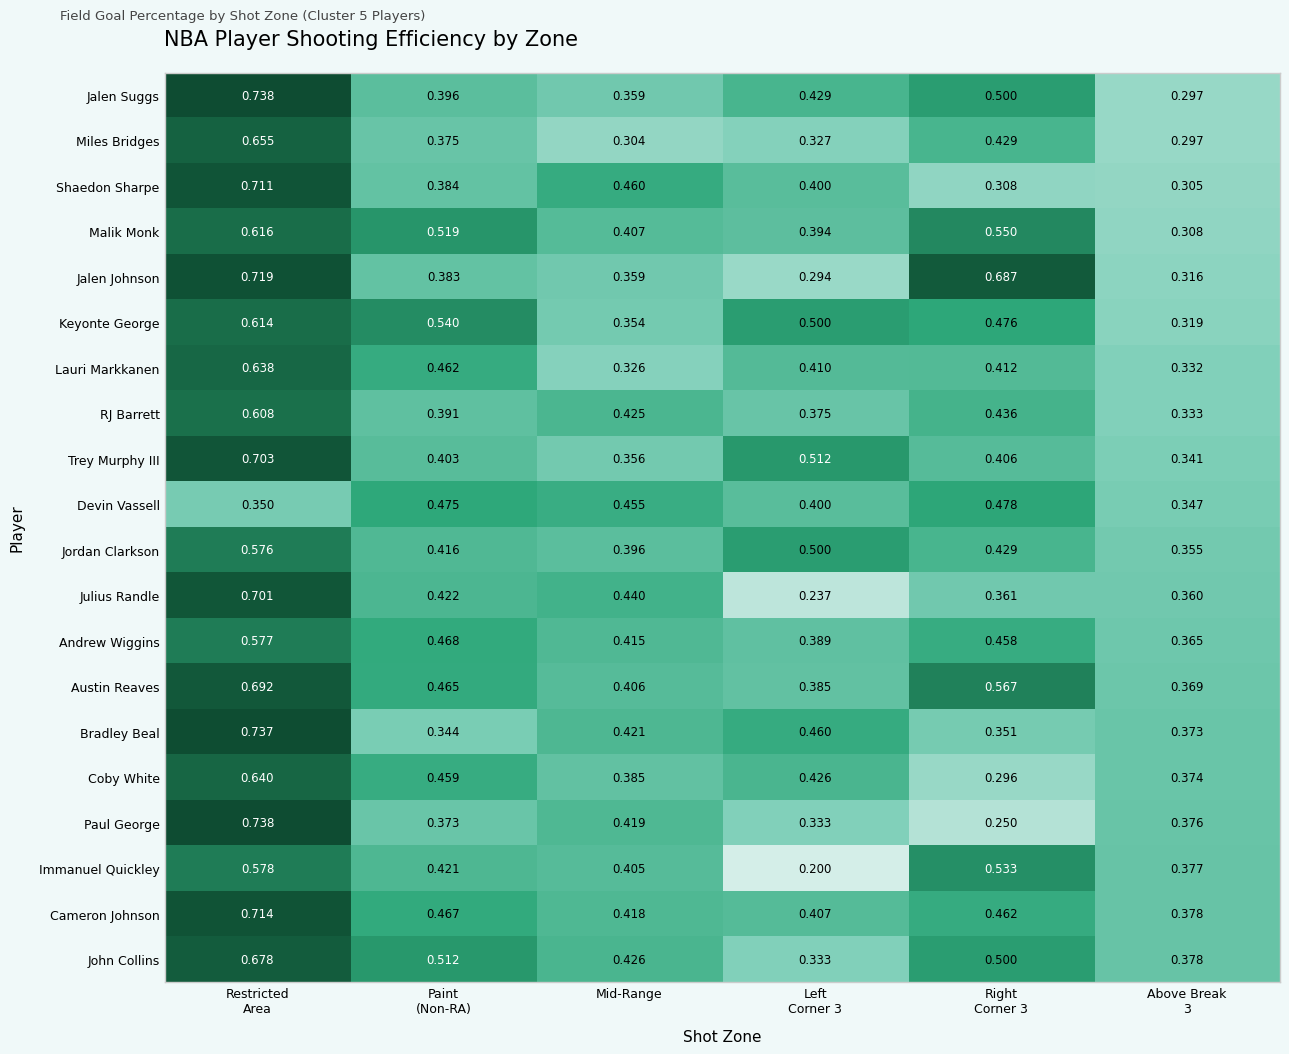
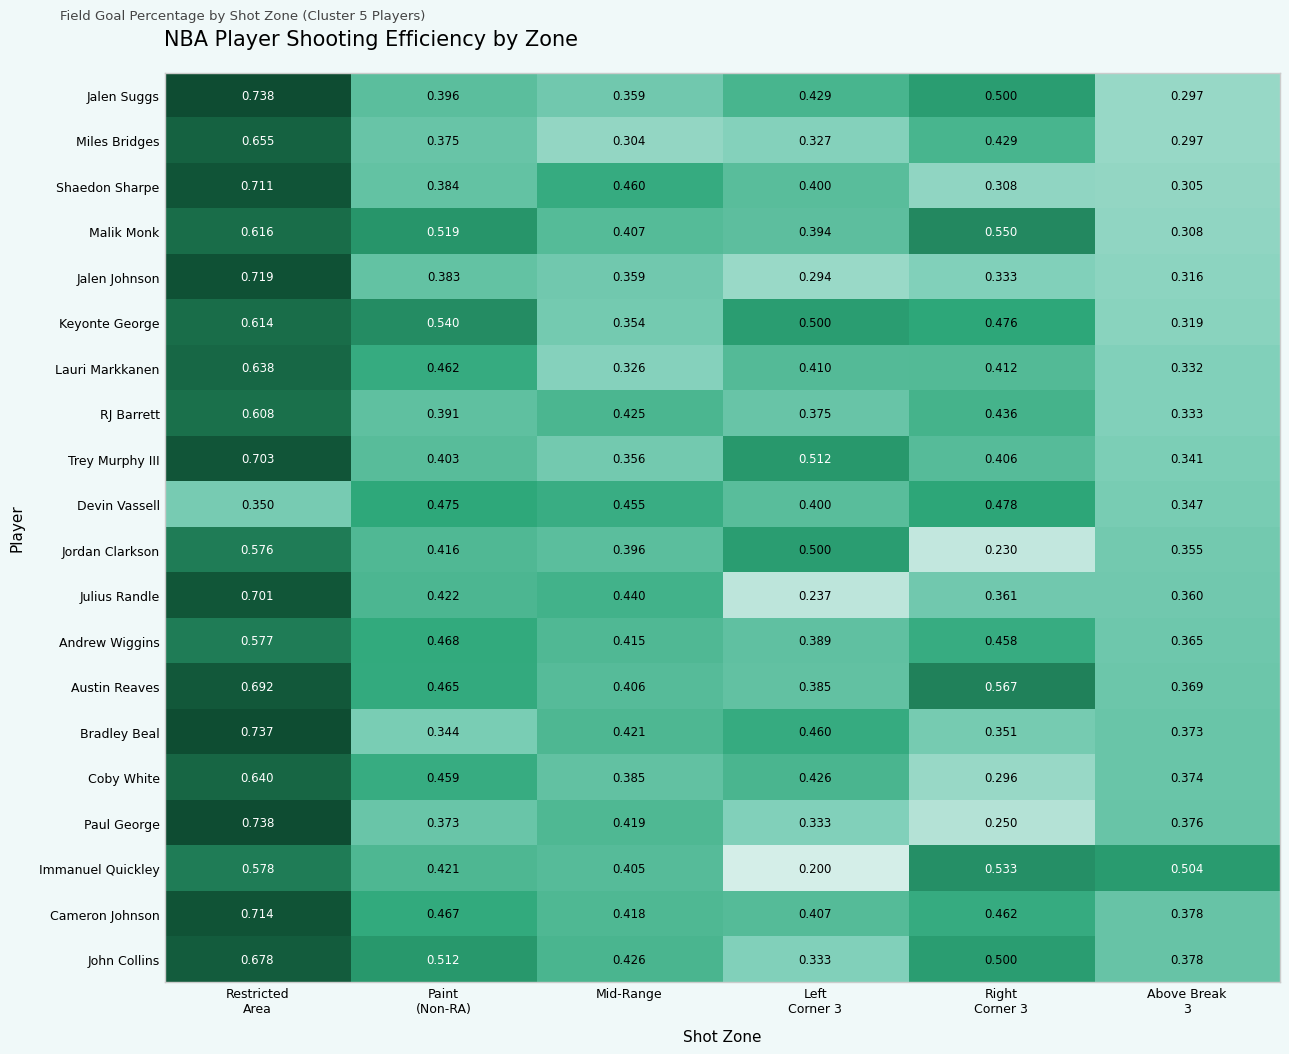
Jalen Johnson, Right Corner 3: 0.687 -> 0.333
Jordan Clarkson, Right Corner 3: 0.429 -> 0.230
Immanuel Quickley, Above Break 3: 0.377 -> 0.504
